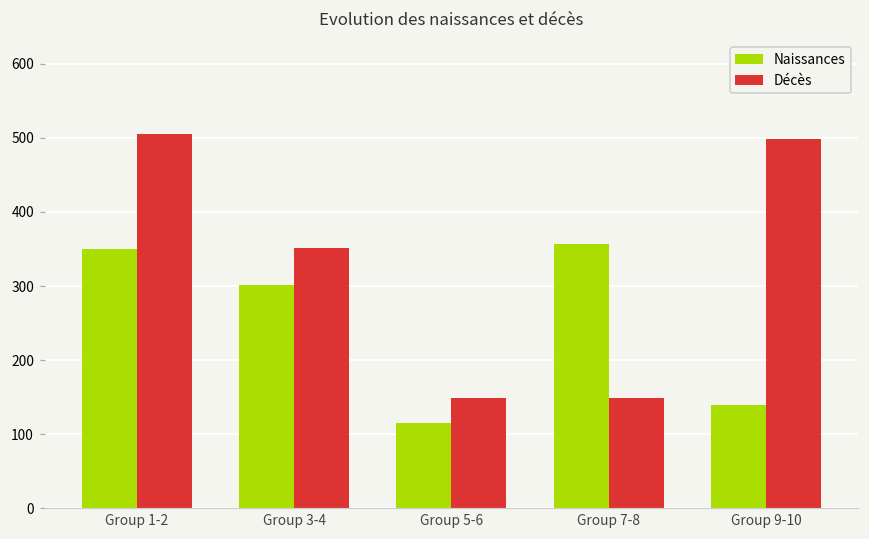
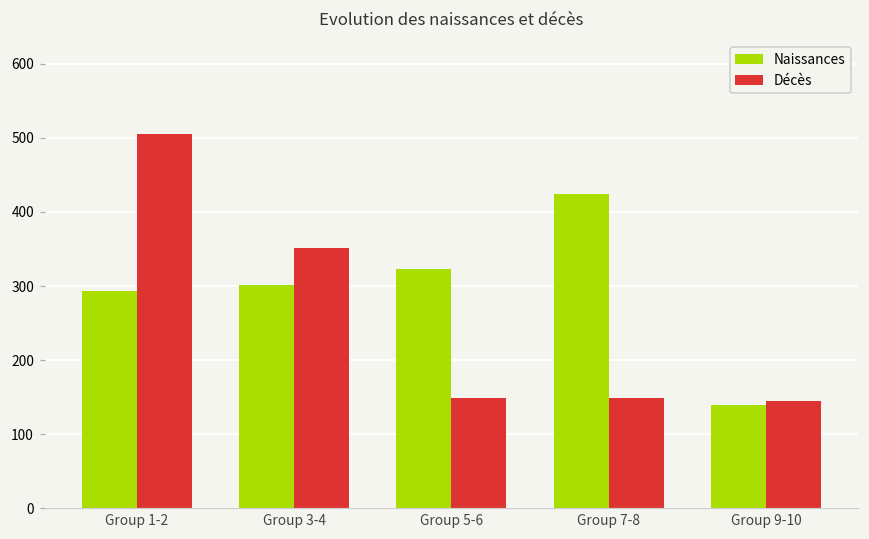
Naissances, Group 1-2: 350 -> 290
Naissances, Group 5-6: 120 -> 320
Naissances, Group 7-8: 360 -> 420
Décès, Group 9-10: 500 -> 150
